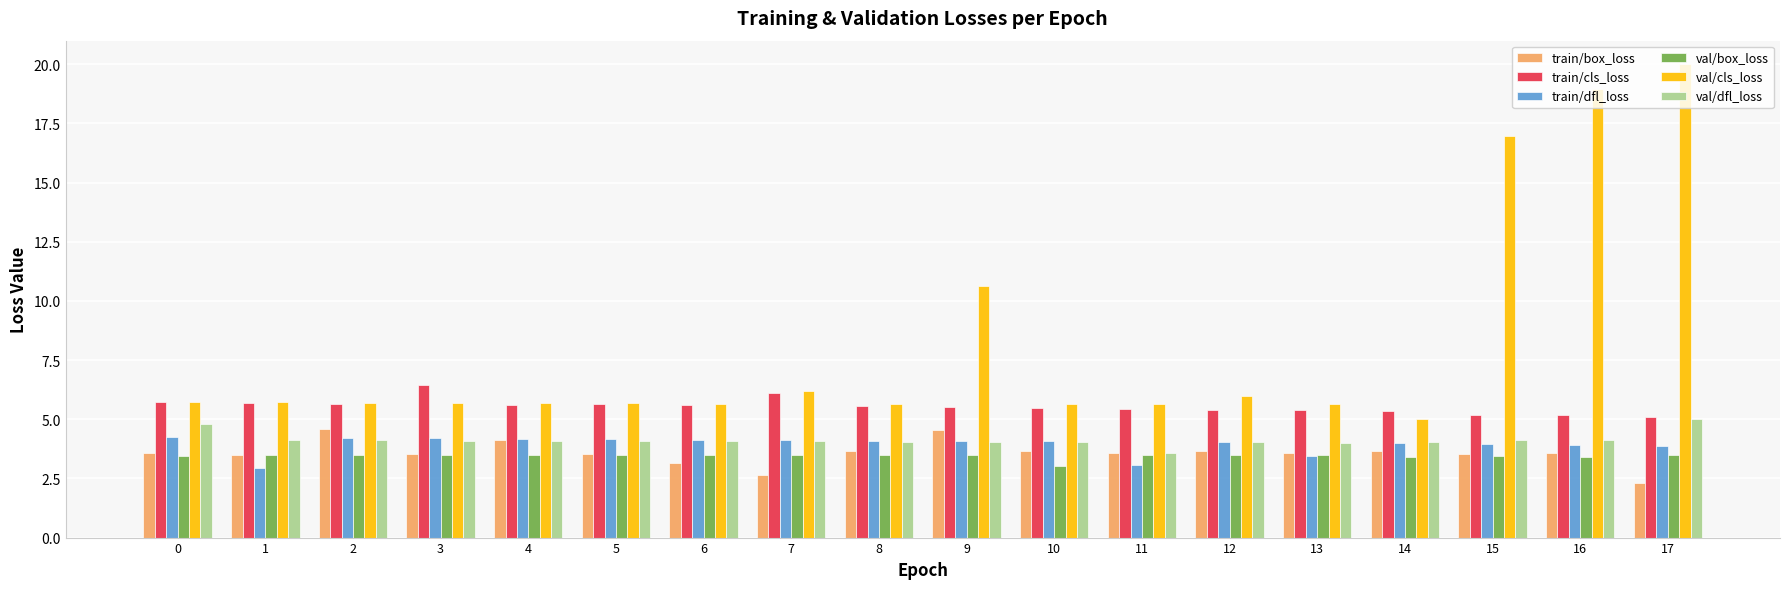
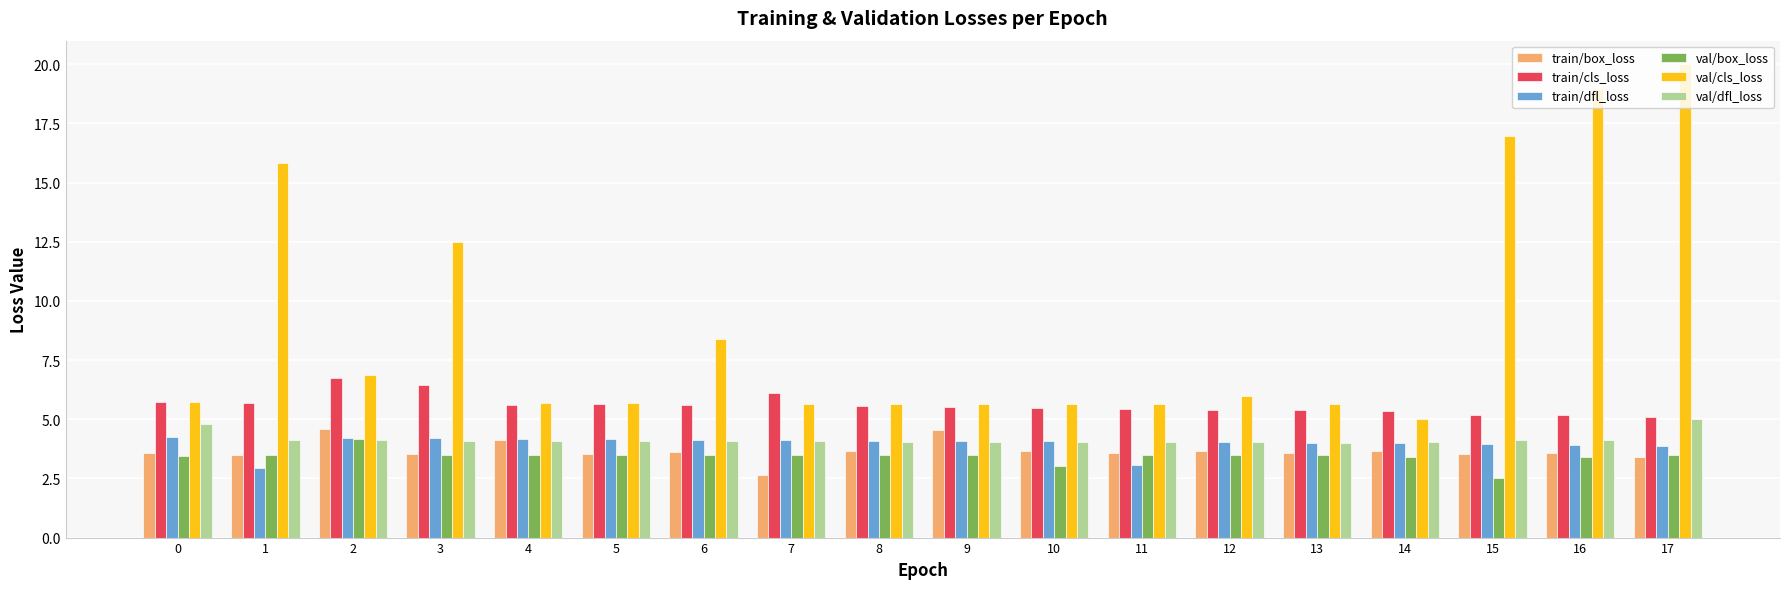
val/cls_loss, 1: 5.7 -> 15.8
train/cls_loss, 2: 5.7 -> 6.7
val/box_loss, 2: 3.5 -> 4.2
val/cls_loss, 2: 5.7 -> 6.9
val/cls_loss, 3: 5.7 -> 12.5
train/box_loss, 6: 3.2 -> 3.6
val/cls_loss, 6: 5.7 -> 8.4
val/cls_loss, 7: 6.2 -> 5.7
val/cls_loss, 9: 10.6 -> 5.6
val/dfl_loss, 11: 3.6 -> 4.0
train/dfl_loss, 13: 3.4 -> 4.0
val/box_loss, 15: 3.4 -> 2.5
train/box_loss, 17: 2.3 -> 3.4
